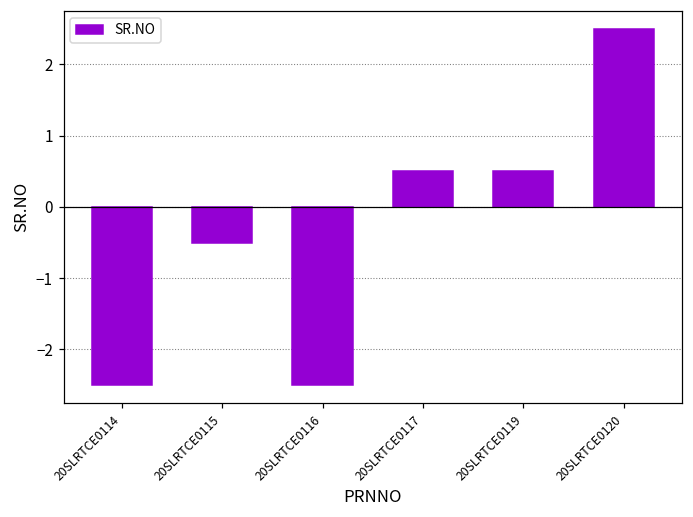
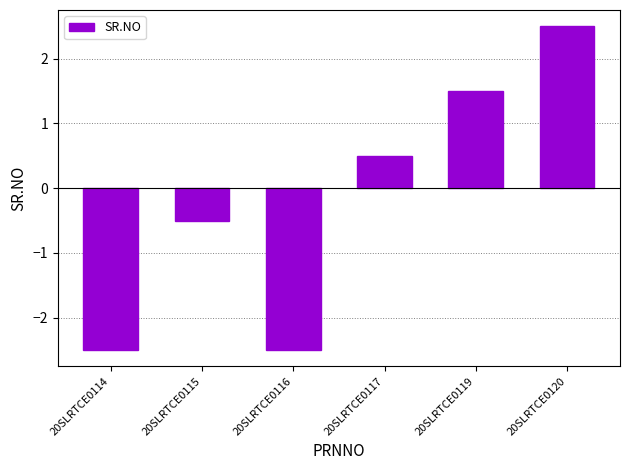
20SLRTCE0119: 0.5 -> 1.5
